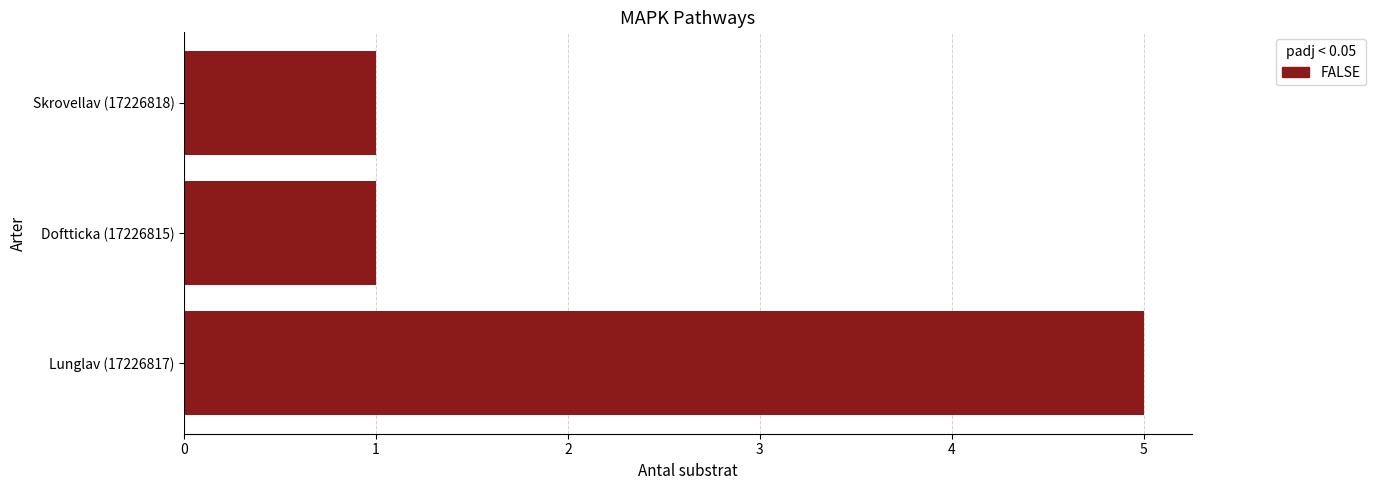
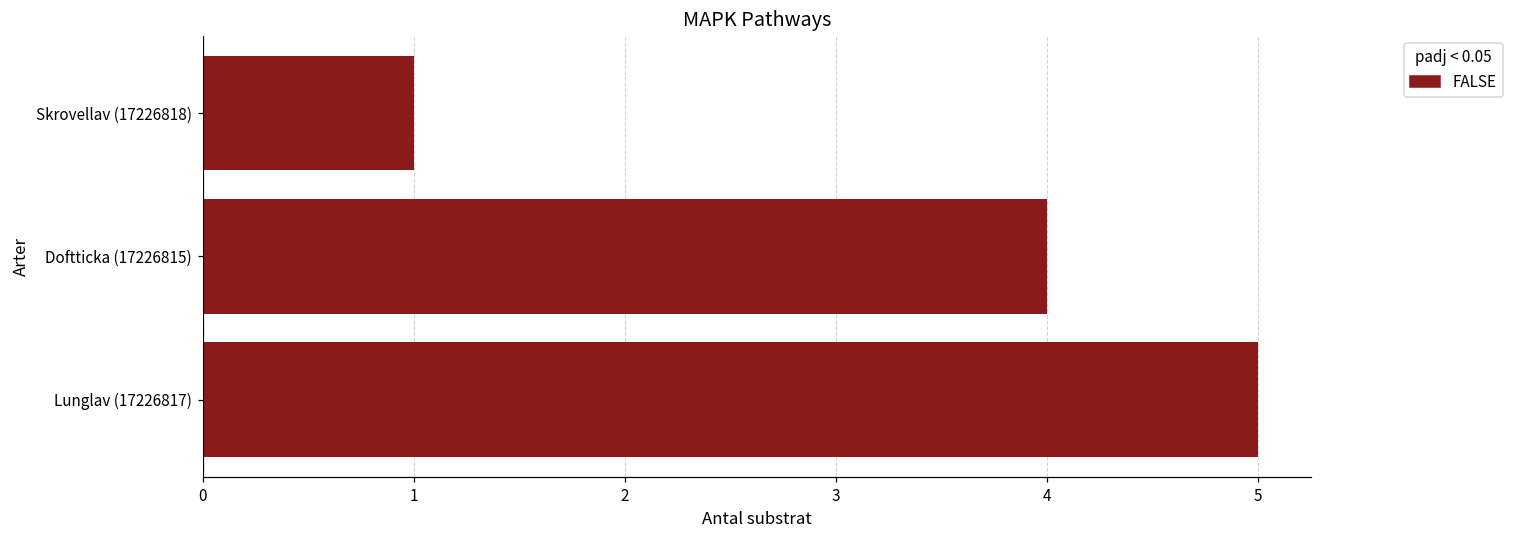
Doftticka (17226815): 1 -> 4
